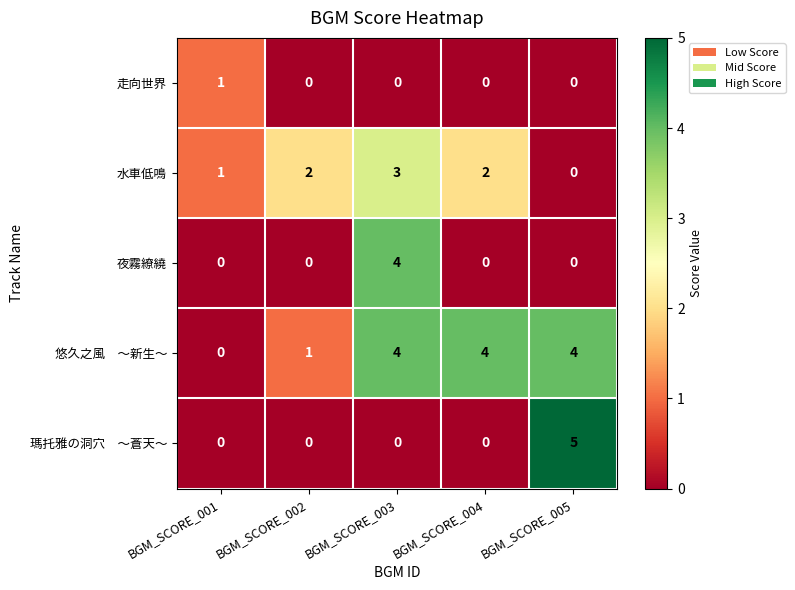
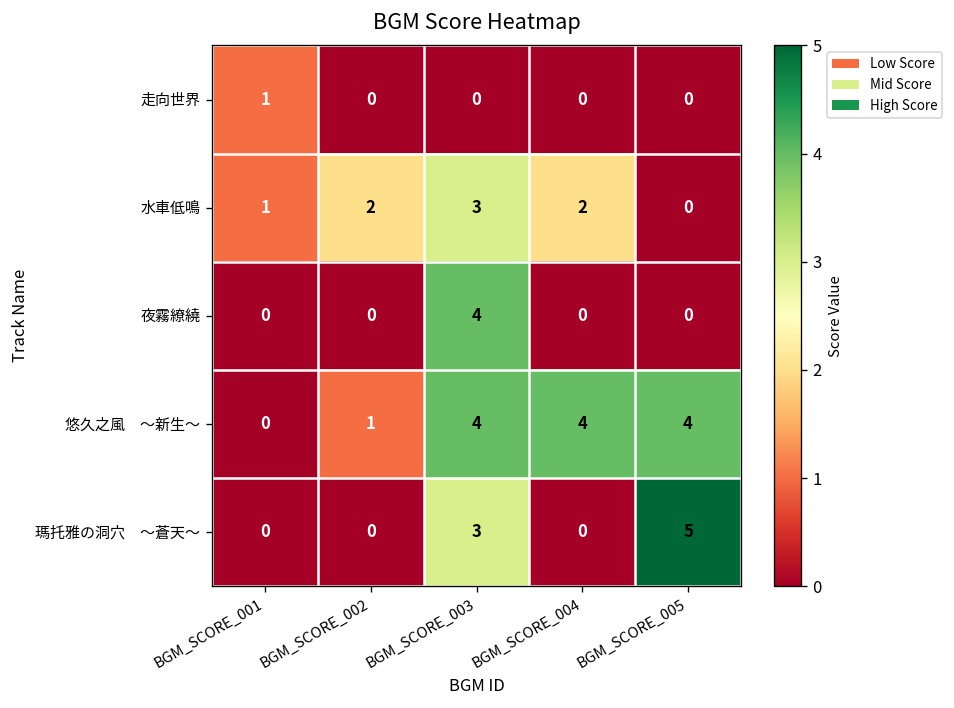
瑪托雅の洞穴 ～蒼天～, BGM_SCORE_003: 0 -> 3
